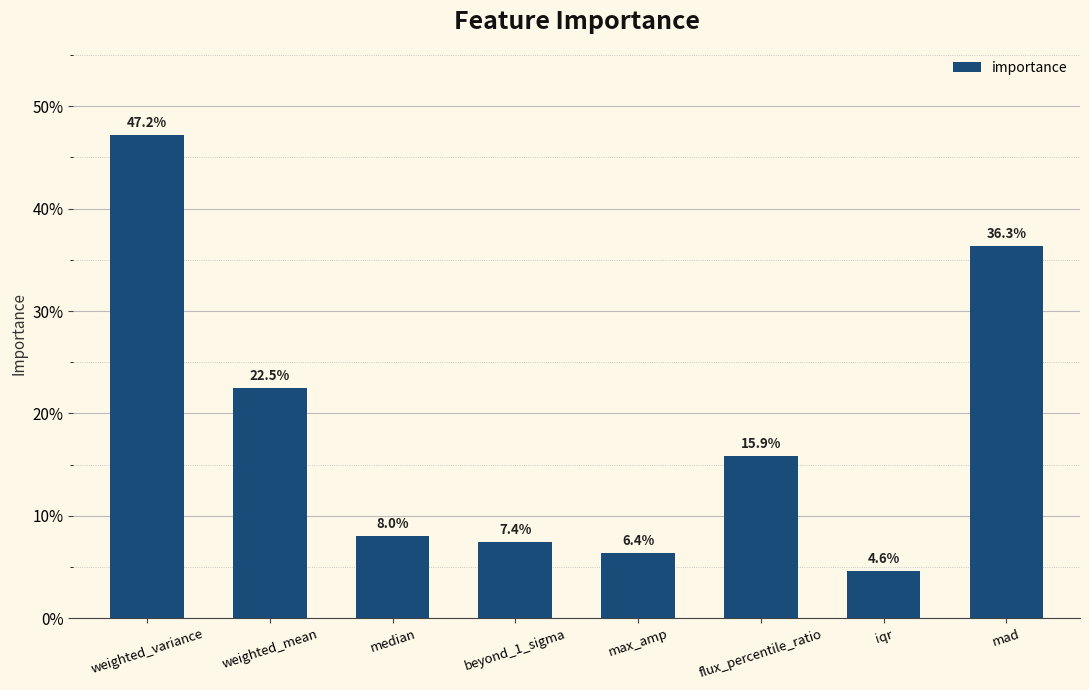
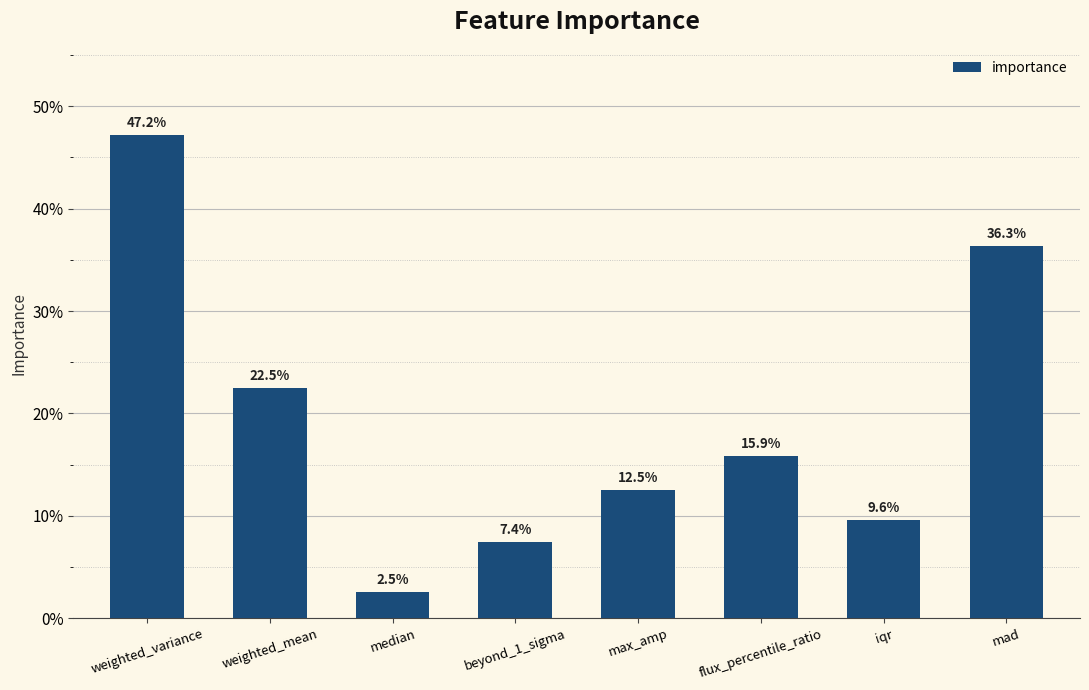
median: 8.0% -> 2.5%
max_amp: 6.4% -> 12.5%
iqr: 4.6% -> 9.6%
